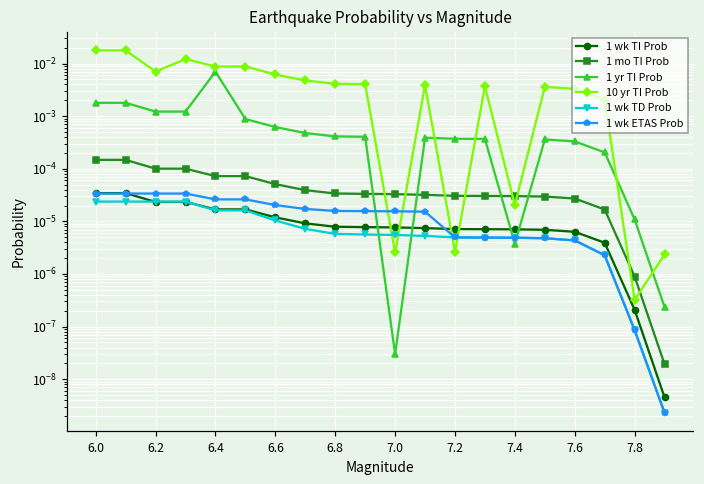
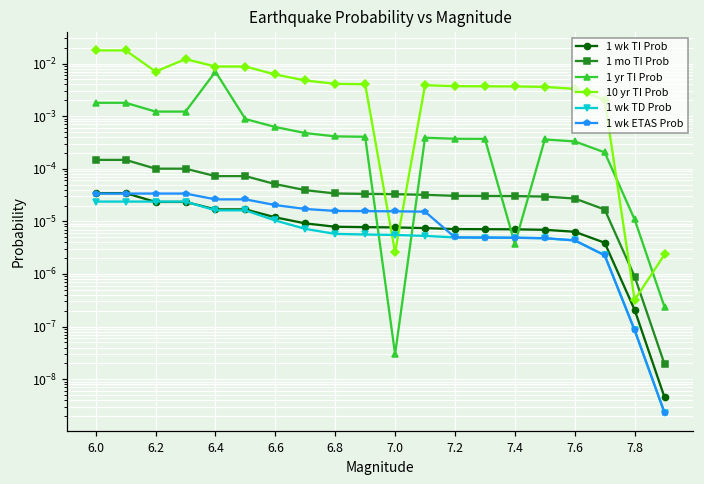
10 yr TI Prob, 7.2: 0.000003 -> 0.004
10 yr TI Prob, 7.4: 0.000020 -> 0.004
